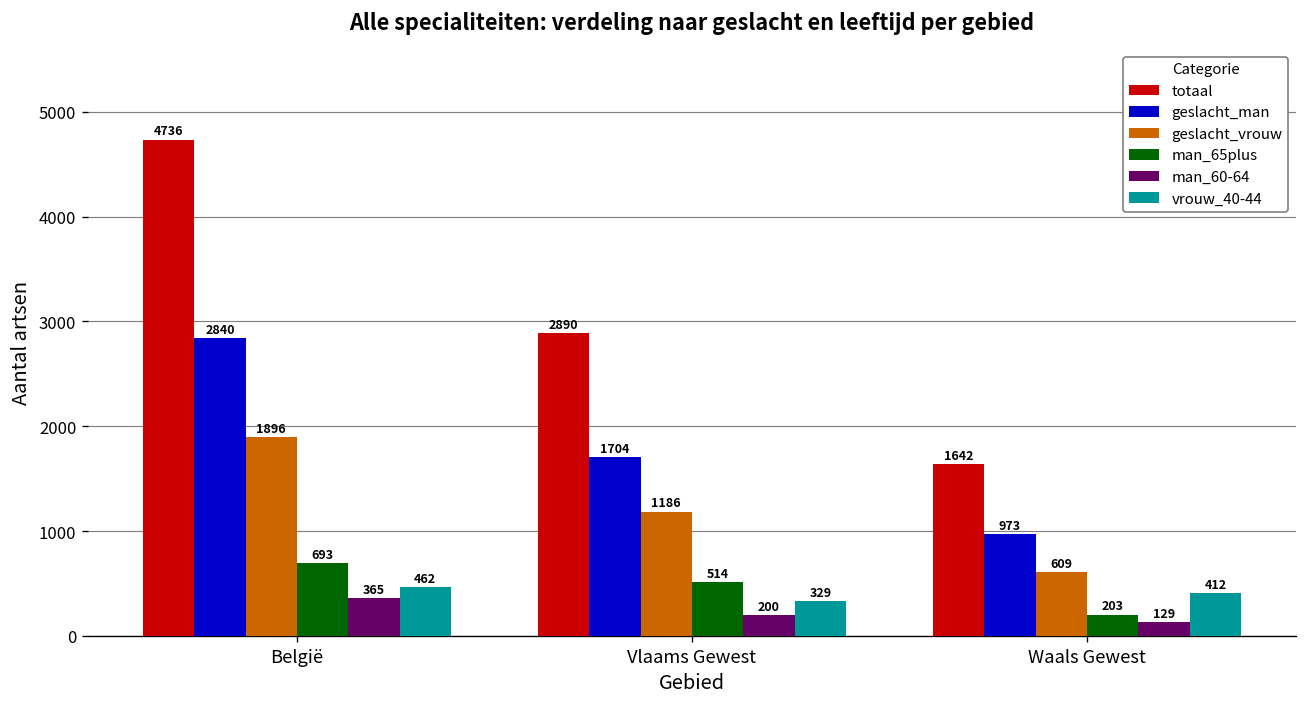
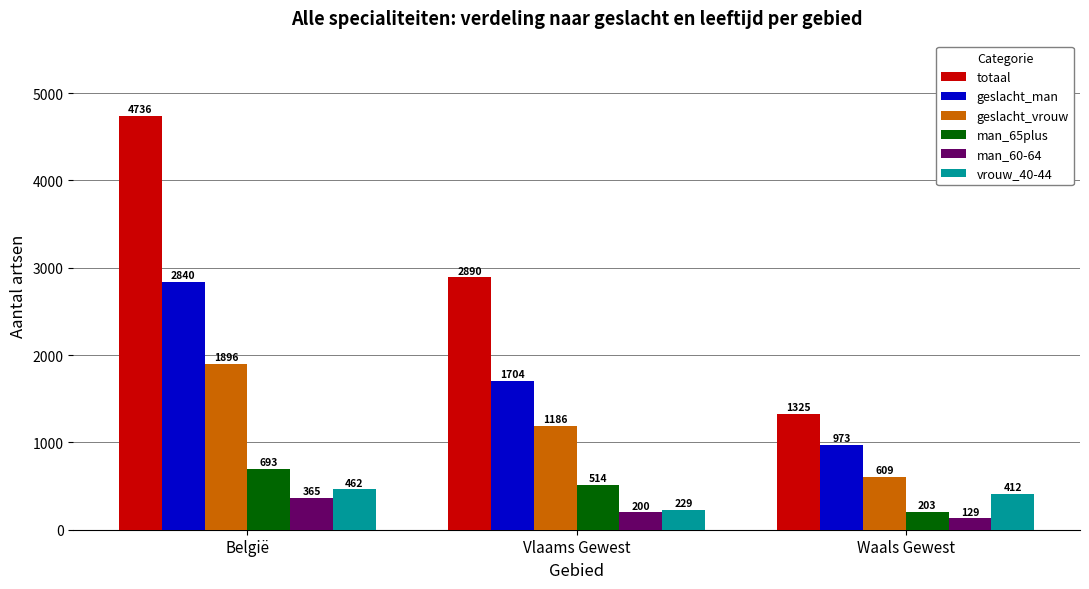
vrouw_40-44, Vlaams Gewest: 329 -> 229
totaal, Waals Gewest: 1642 -> 1325
